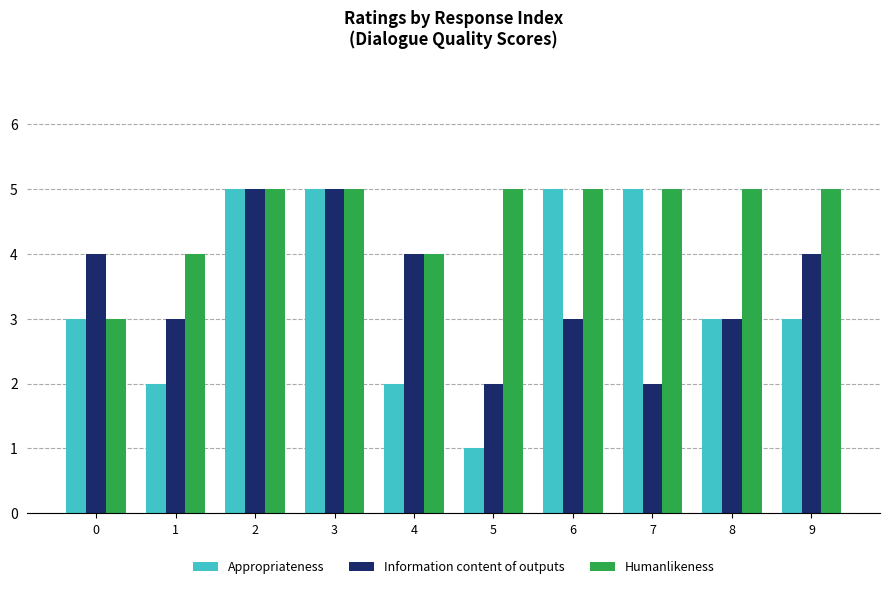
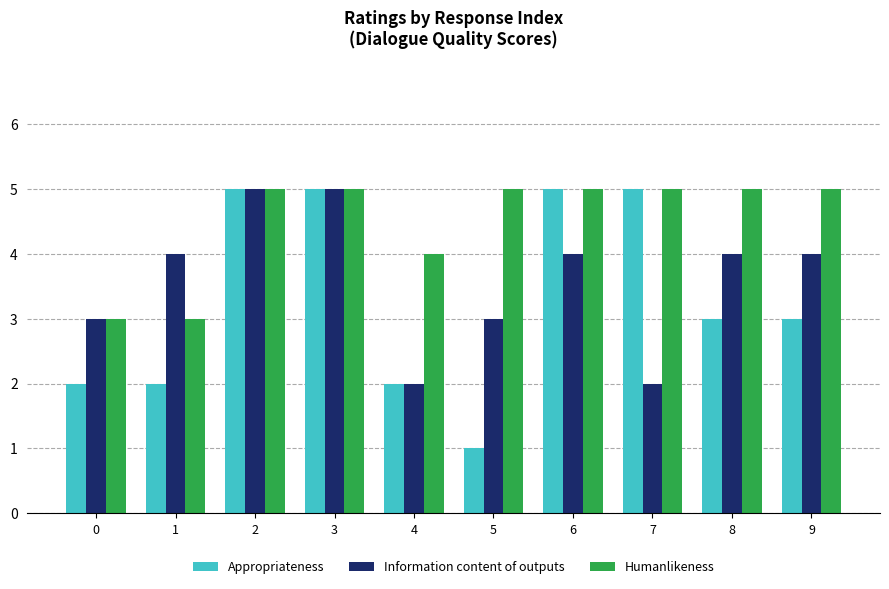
Appropriateness, 0: 3 -> 2
Information content of outputs, 0: 4 -> 3
Information content of outputs, 1: 3 -> 4
Humanlikeness, 1: 4 -> 3
Information content of outputs, 4: 4 -> 2
Information content of outputs, 5: 2 -> 3
Information content of outputs, 6: 3 -> 4
Information content of outputs, 8: 3 -> 4
